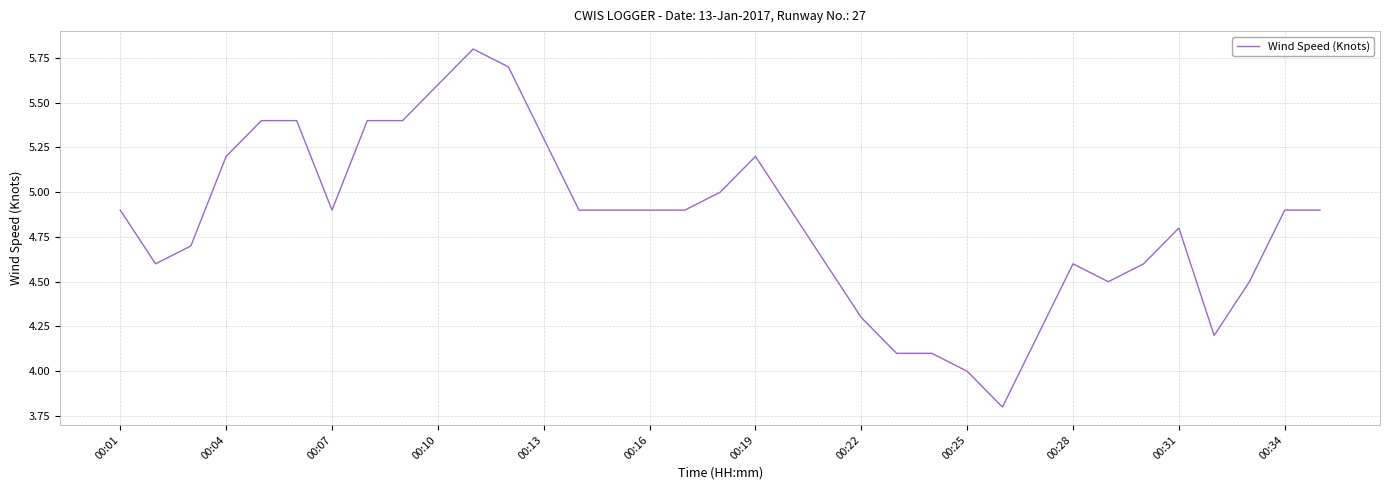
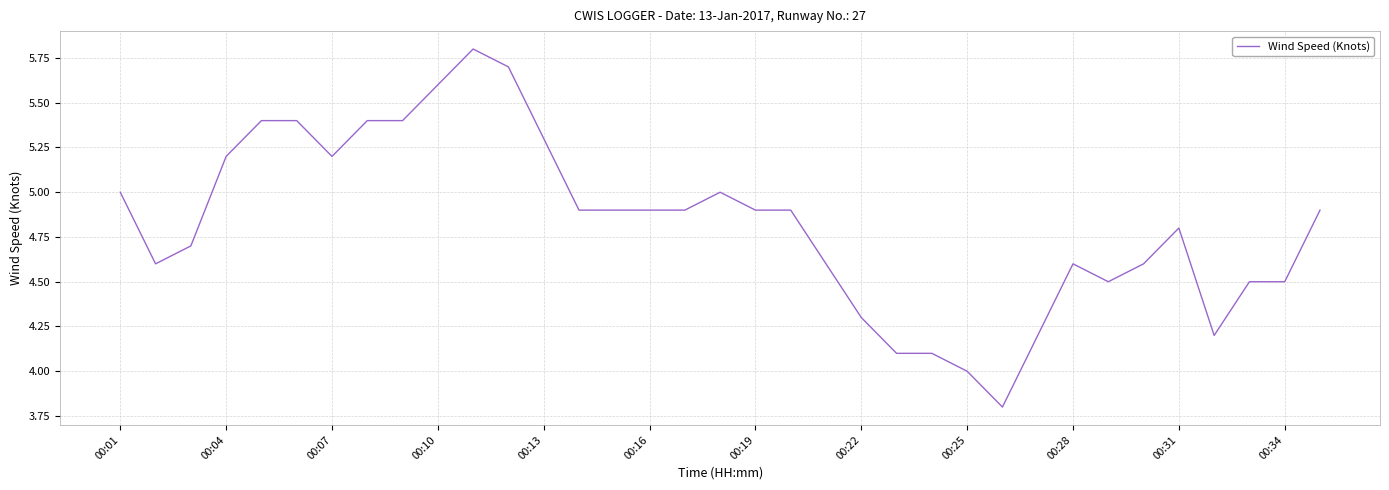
00:01: 4.9 -> 5.0
00:07: 4.9 -> 5.2
00:19: 5.2 -> 4.9
00:34: 4.9 -> 4.5
